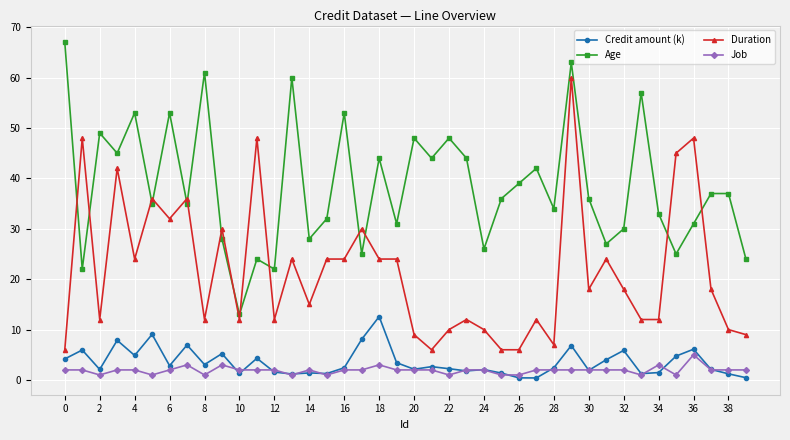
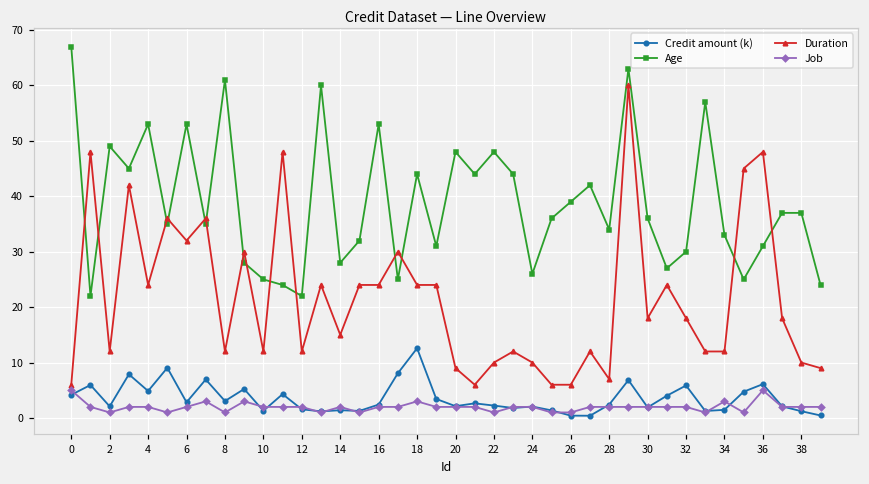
Job, 0: 2 -> 5
Age, 10: 13 -> 25
